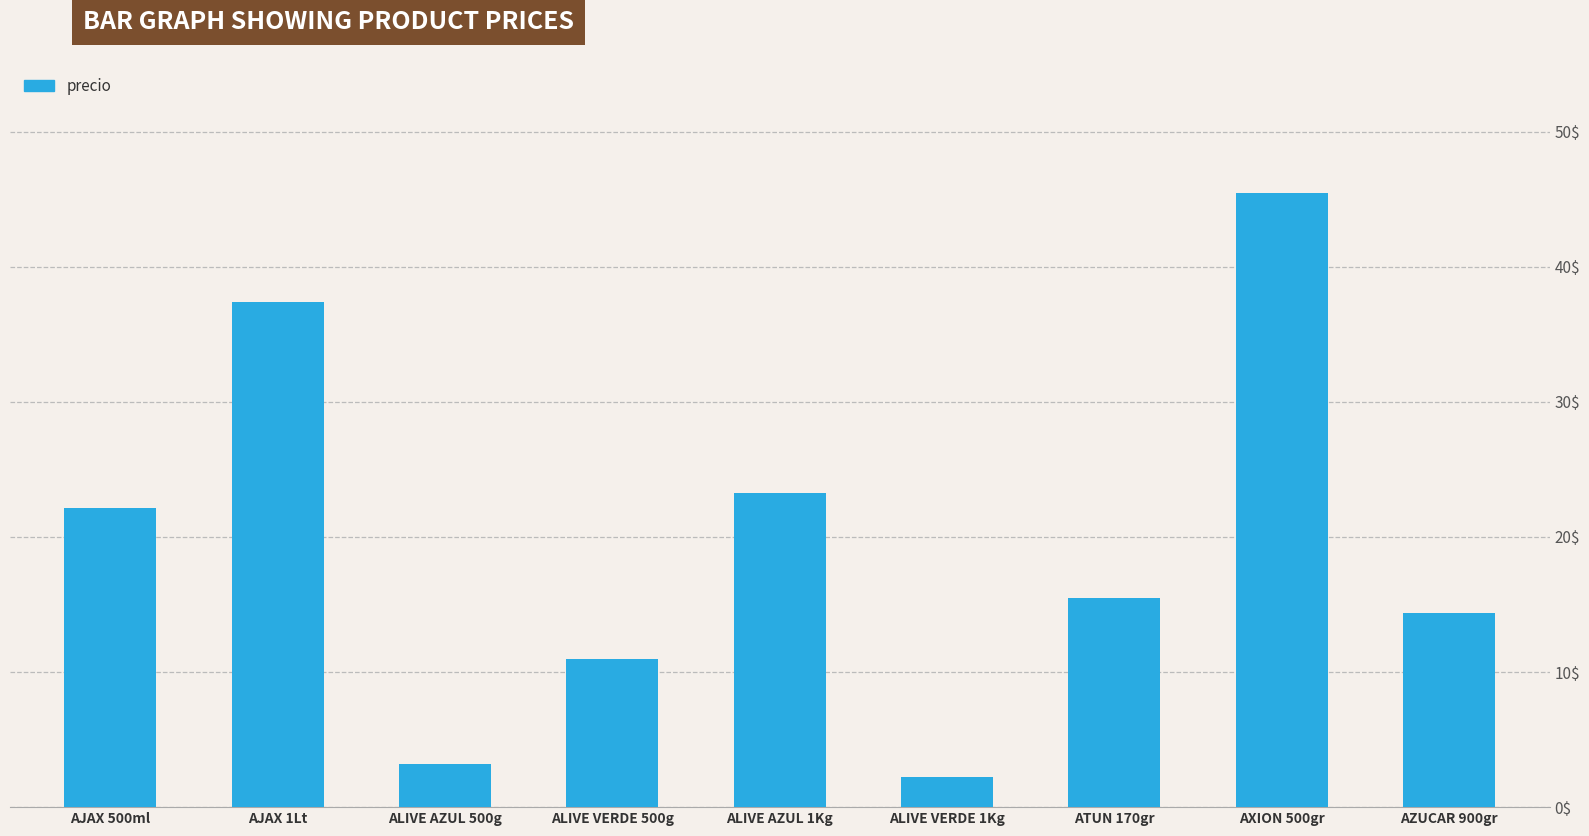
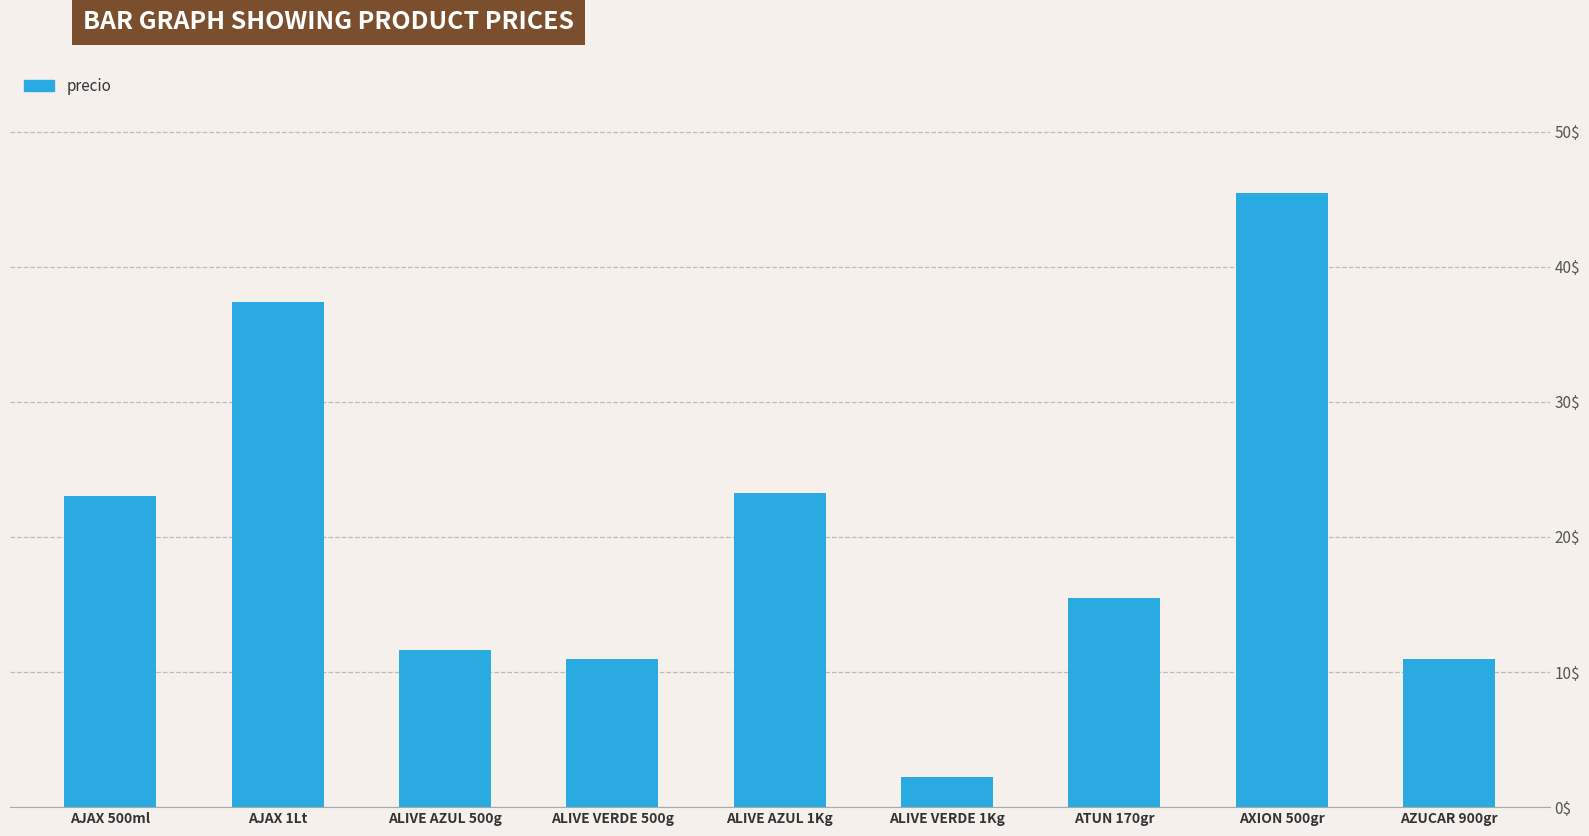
AJAX 500ml: 22.2$ -> 23.0$
ALIVE AZUL 500g: 3.2$ -> 11.6$
AZUCAR 900gr: 14.4$ -> 11.0$
